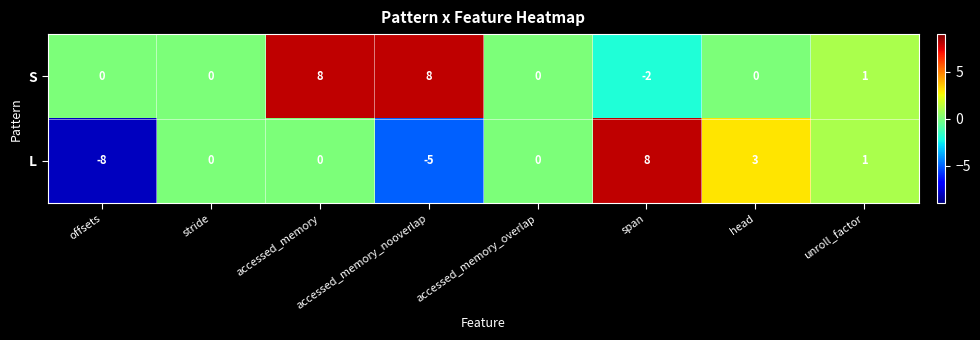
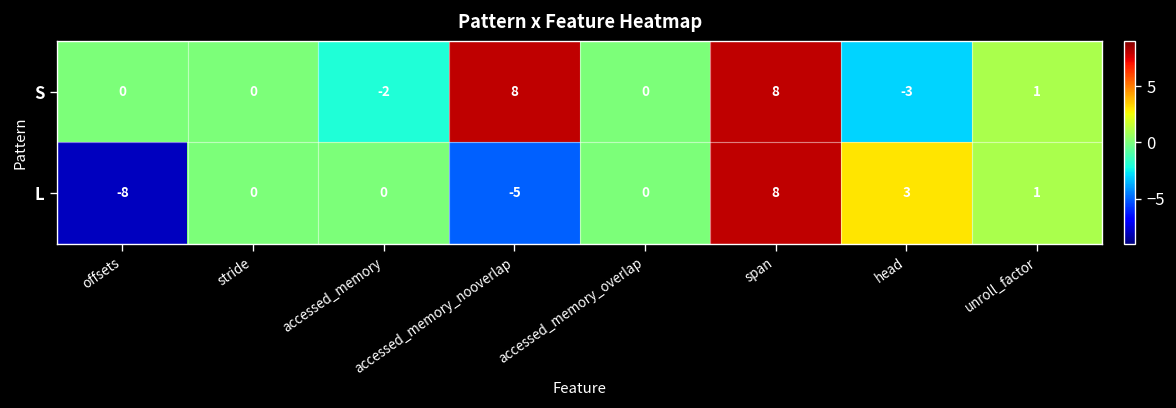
S, accessed_memory: 8 -> -2
S, span: -2 -> 8
S, head: 0 -> -3
